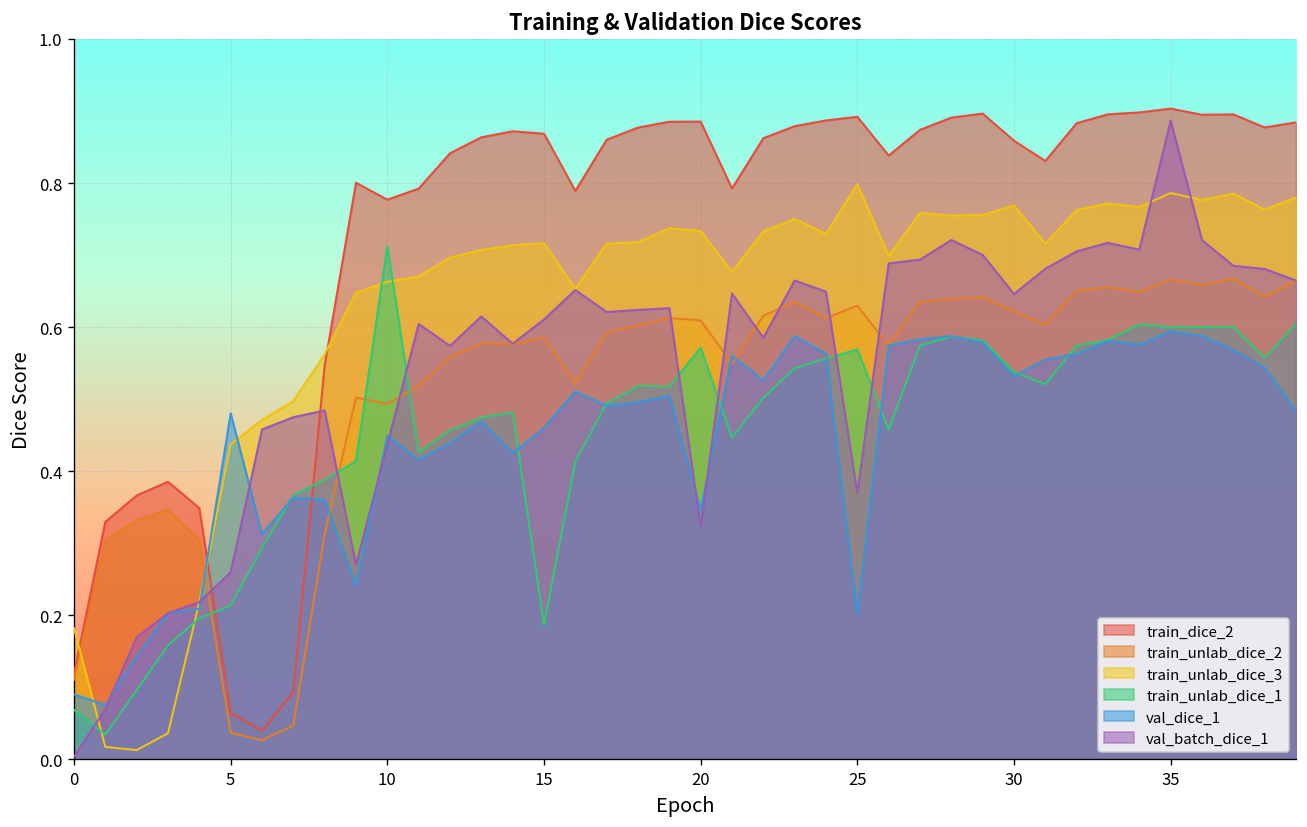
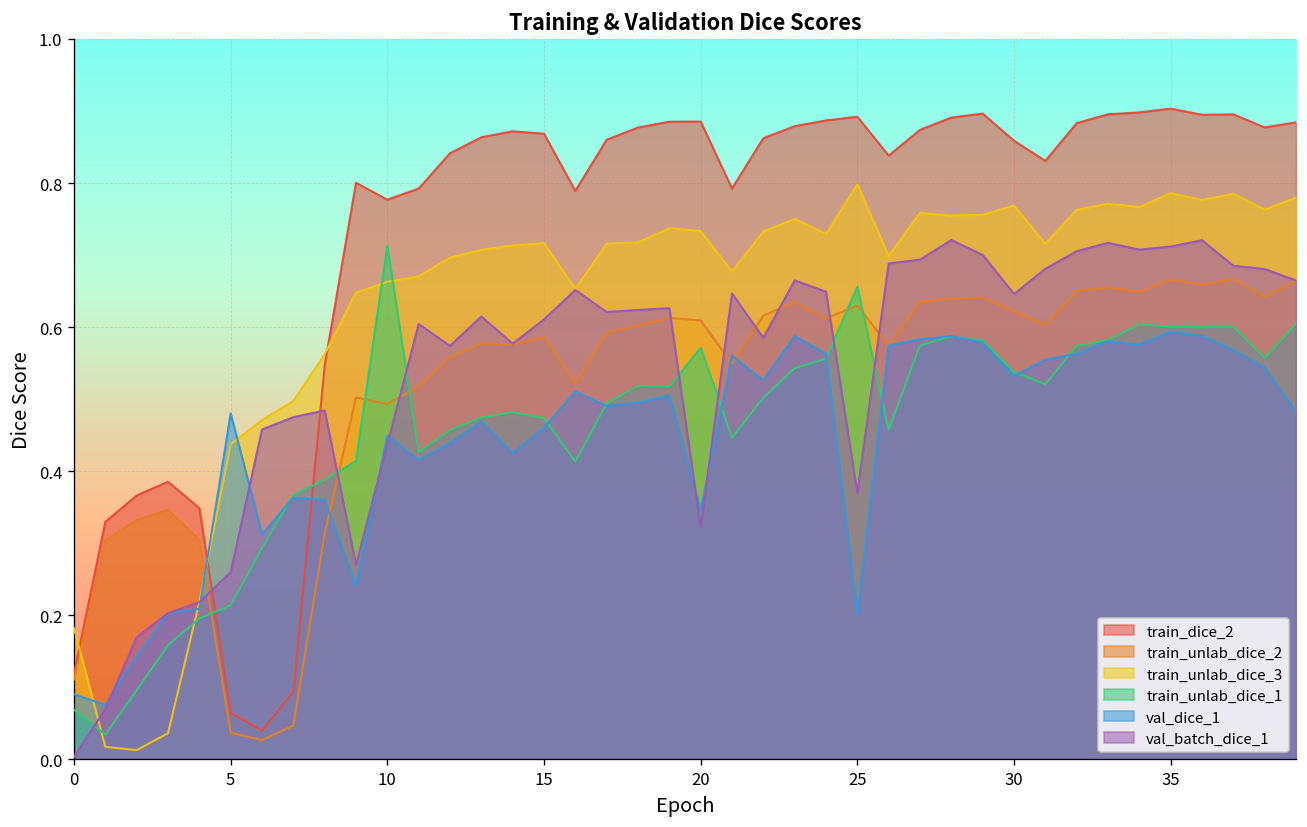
train_unlab_dice_1, 15: 0.19 -> 0.47
train_unlab_dice_1, 25: 0.57 -> 0.66
val_batch_dice_1, 35: 0.89 -> 0.71
